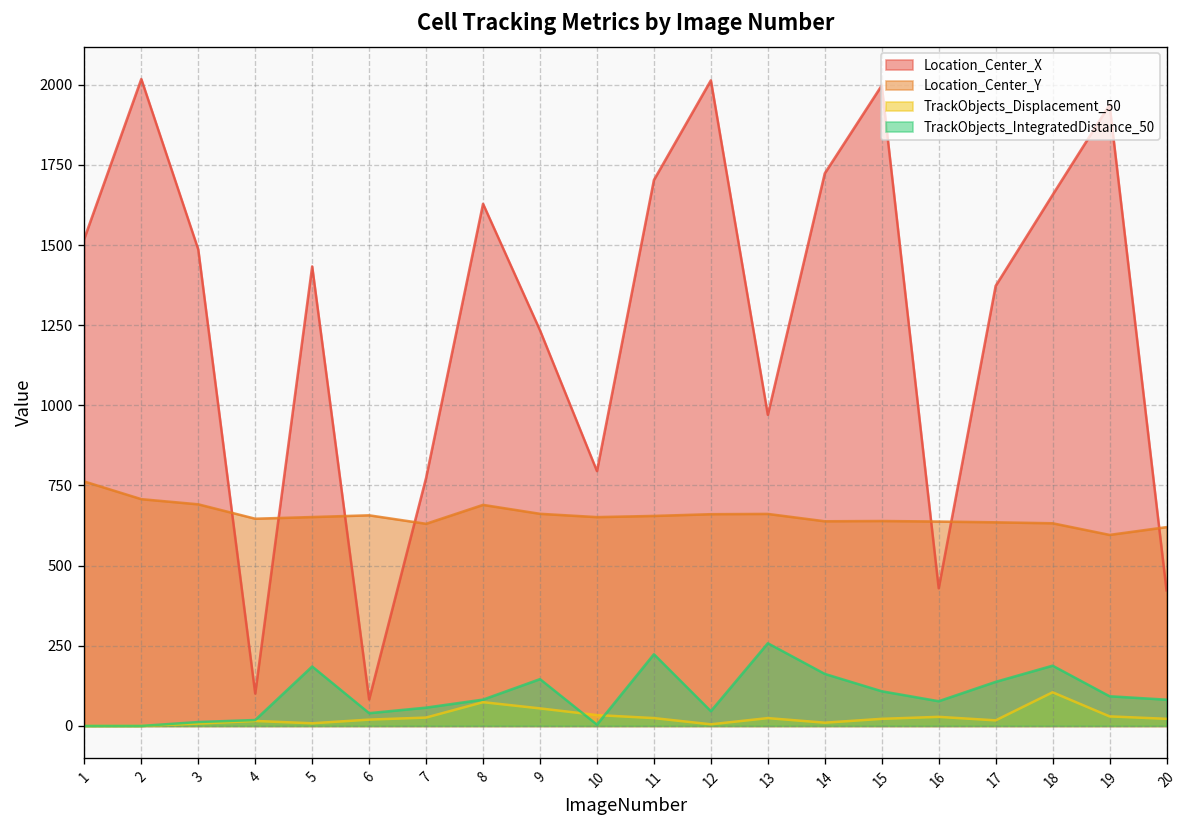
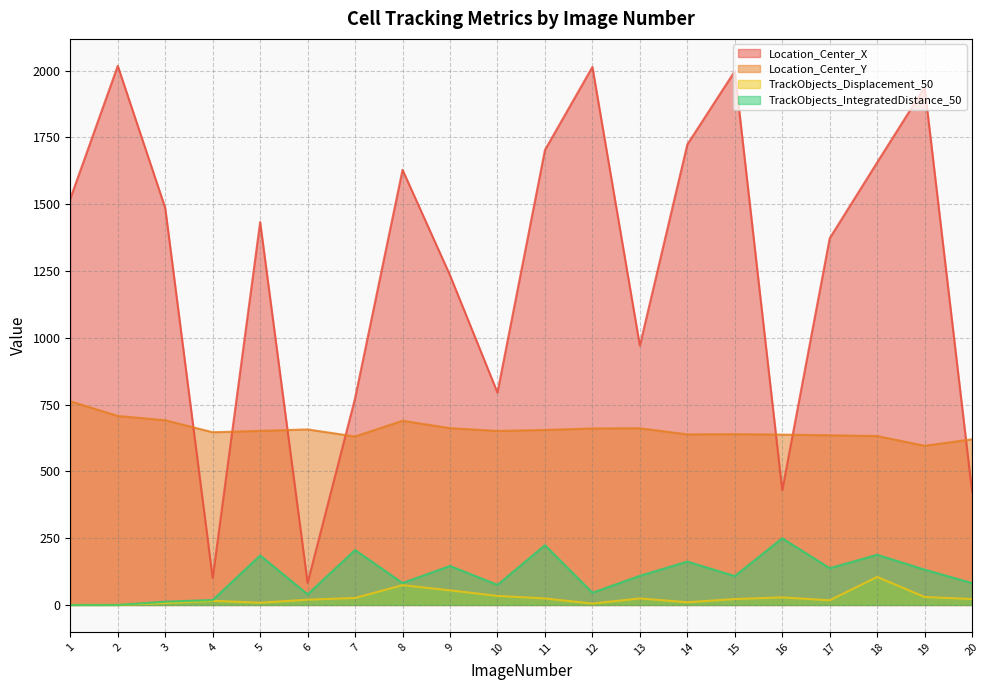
TrackObjects_IntegratedDistance_50, 7: 60 -> 210
TrackObjects_IntegratedDistance_50, 10: 0 -> 80
TrackObjects_IntegratedDistance_50, 13: 260 -> 110
TrackObjects_IntegratedDistance_50, 16: 80 -> 250
TrackObjects_IntegratedDistance_50, 19: 90 -> 130
